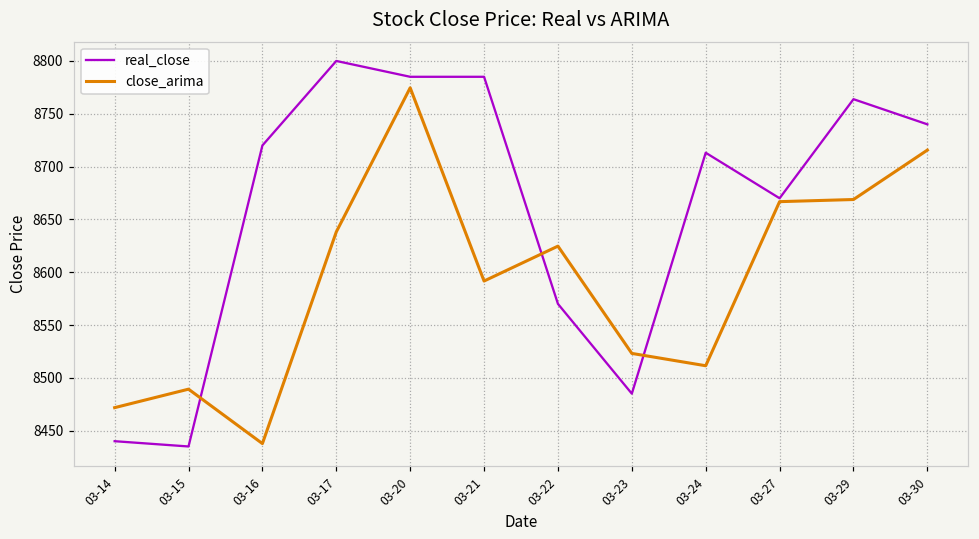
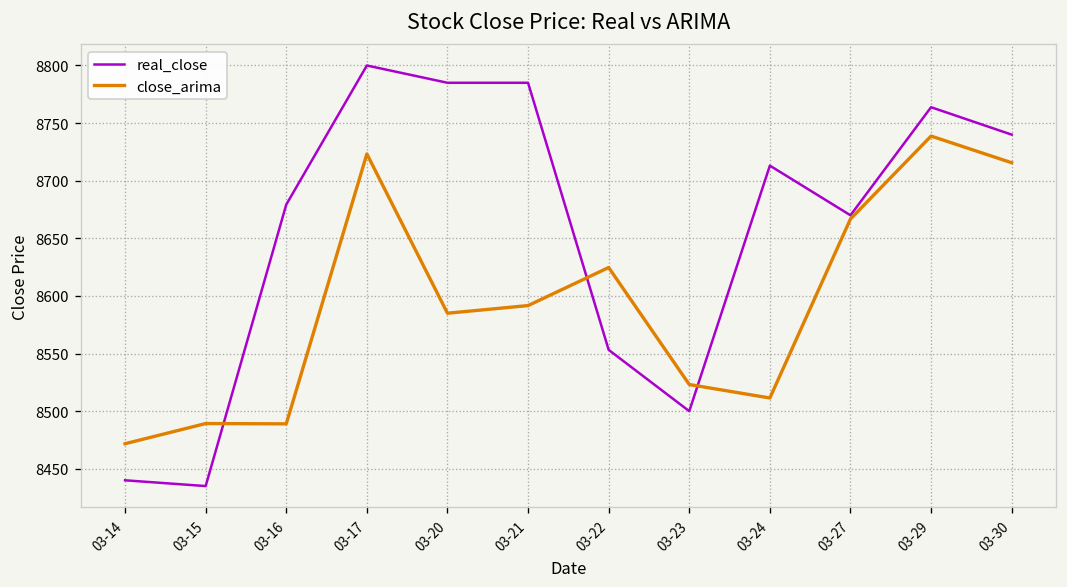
real_close, 03-16: 8720 -> 8680
close_arima, 03-16: 8440 -> 8490
close_arima, 03-17: 8640 -> 8720
close_arima, 03-20: 8770 -> 8590
real_close, 03-22: 8570 -> 8550
real_close, 03-23: 8490 -> 8500
close_arima, 03-29: 8670 -> 8740
